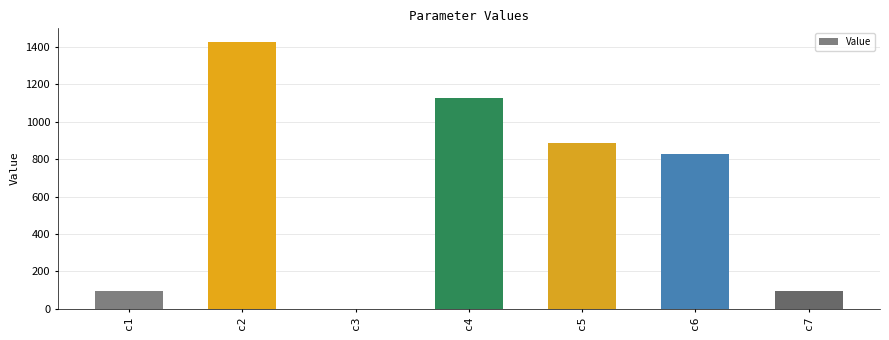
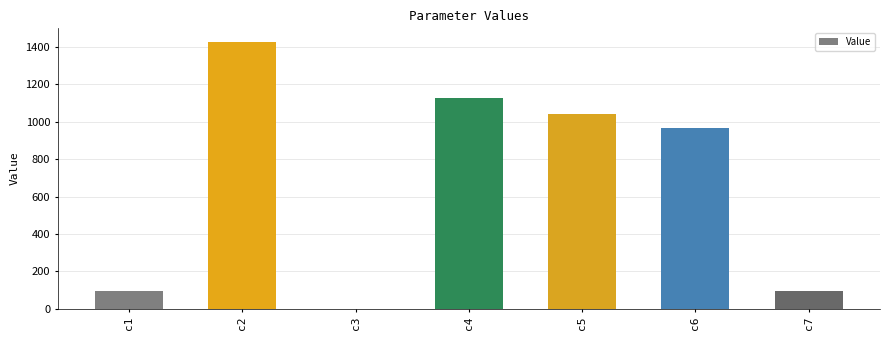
c5: 890 -> 1040
c6: 830 -> 970
